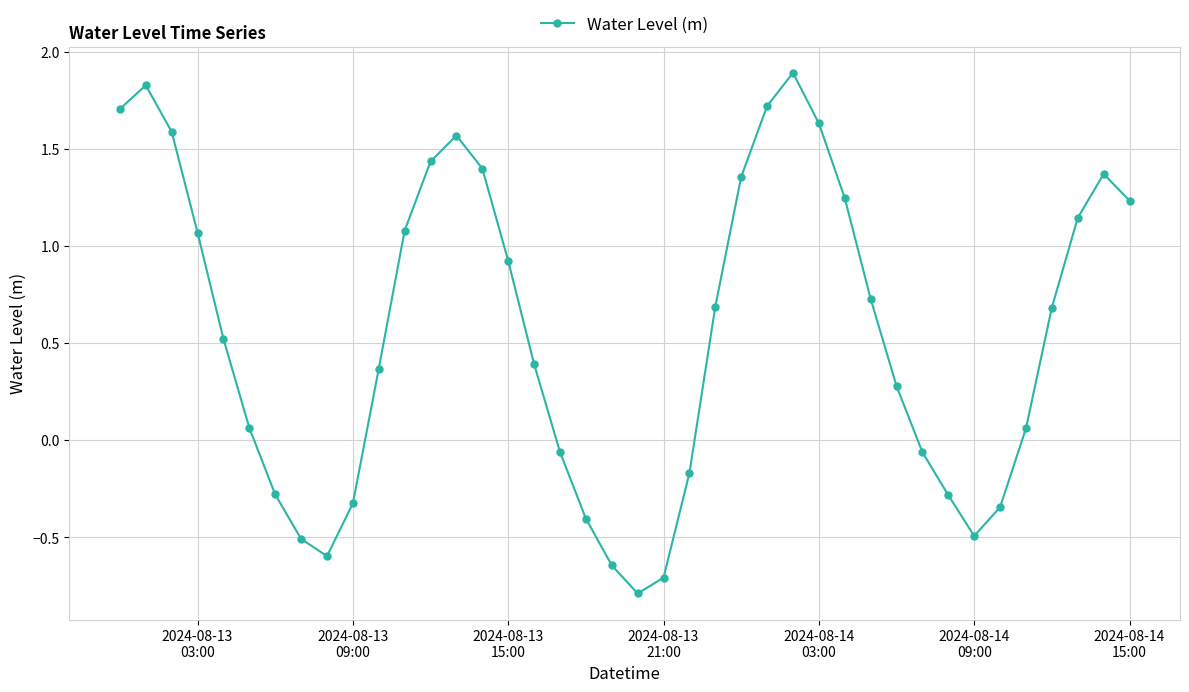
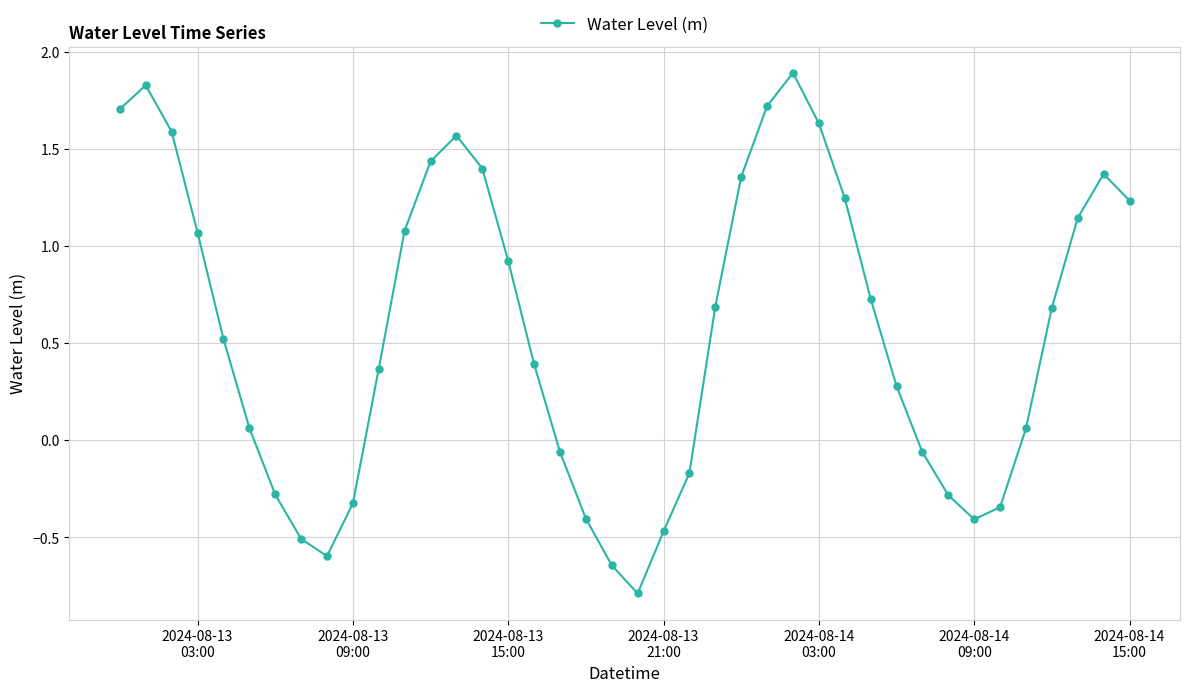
2024-08-13 21:00: -0.71 -> -0.47
2024-08-14 09:00: -0.49 -> -0.41
